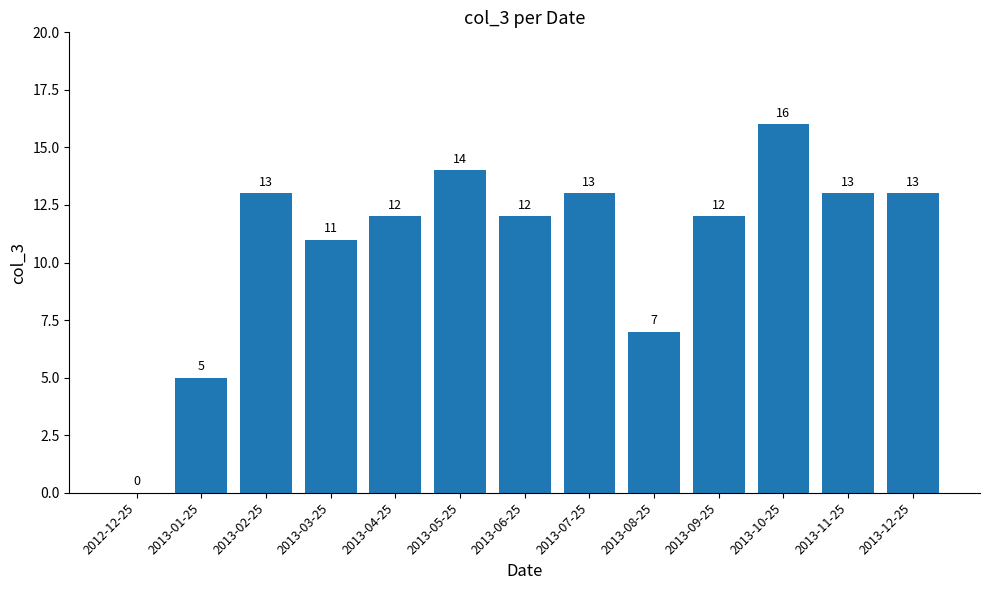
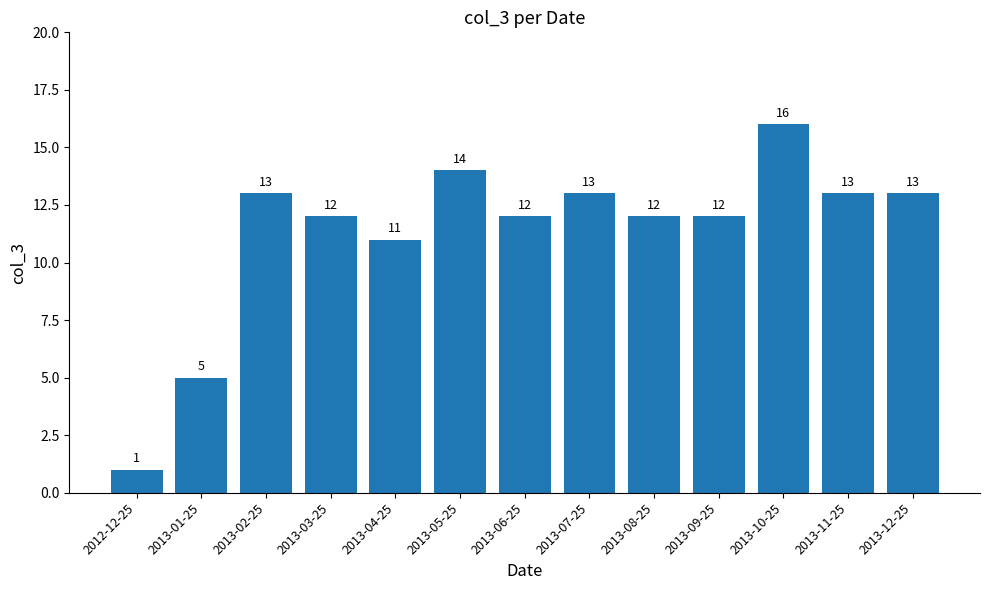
2012-12-25: 0 -> 1
2013-03-25: 11 -> 12
2013-04-25: 12 -> 11
2013-08-25: 7 -> 12
